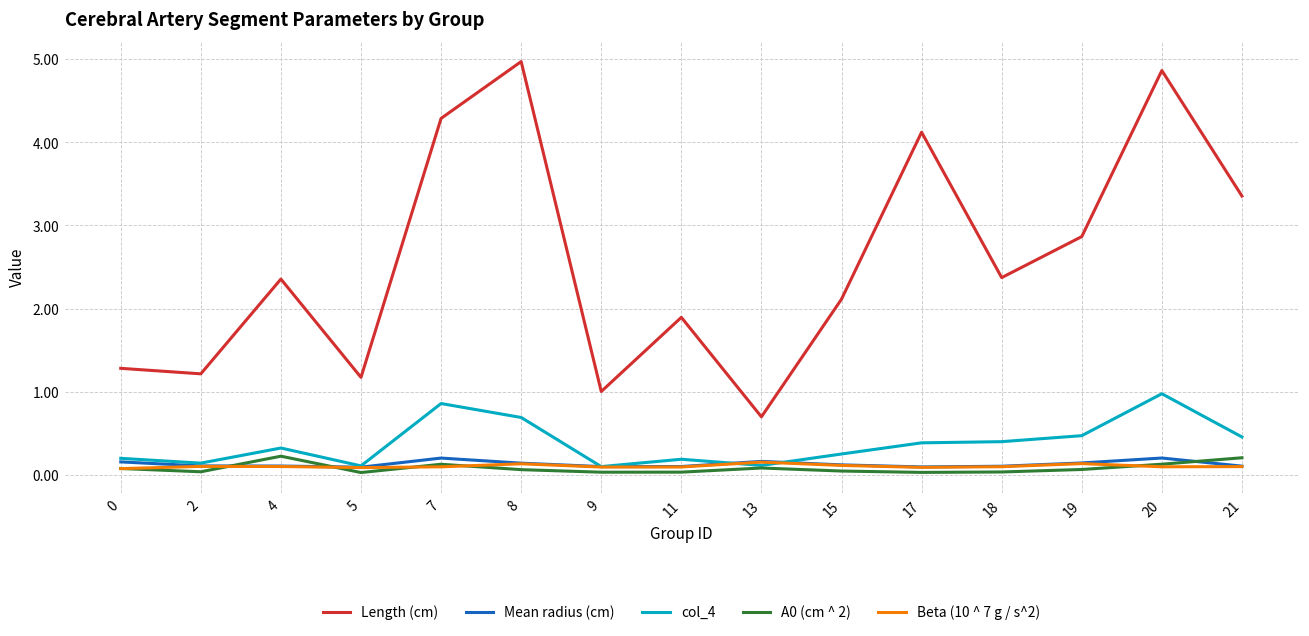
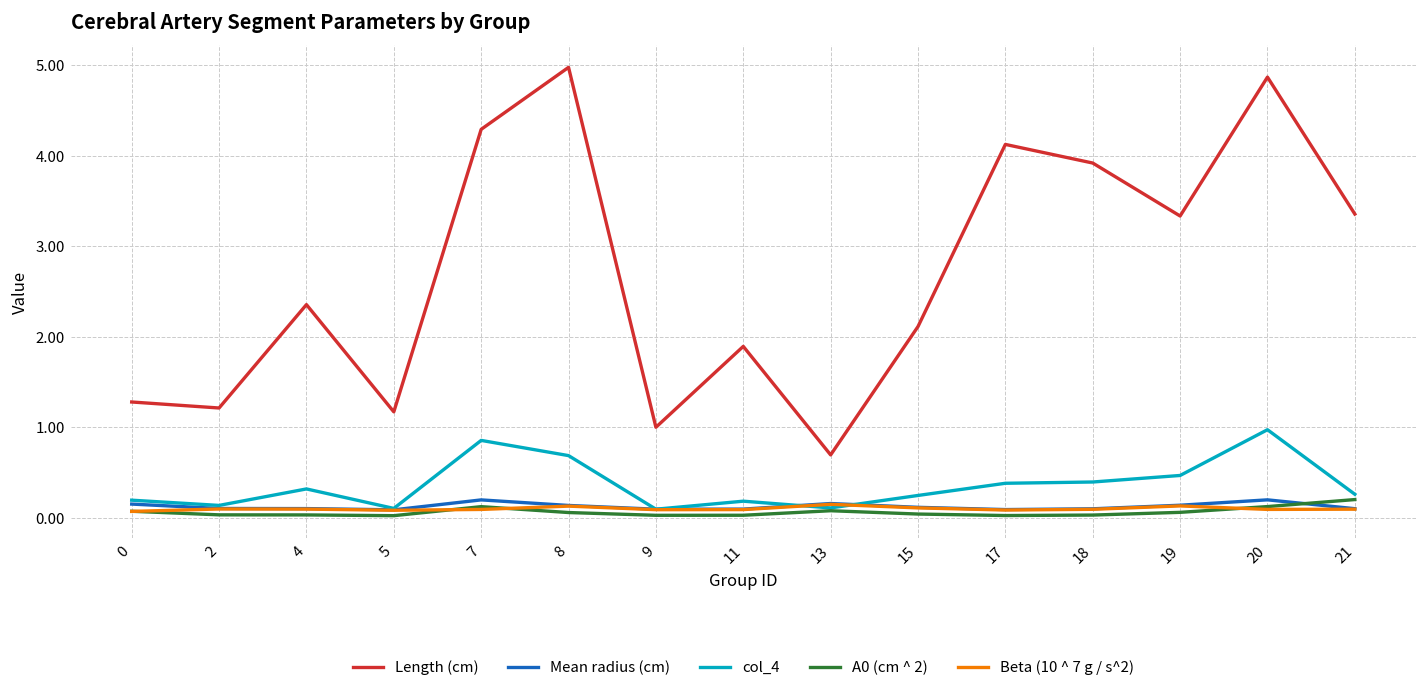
A0 (cm ^ 2), 4: 0.2 -> 0.0
Length (cm), 18: 2.4 -> 3.9
Length (cm), 19: 2.9 -> 3.3
col_4, 21: 0.5 -> 0.3
